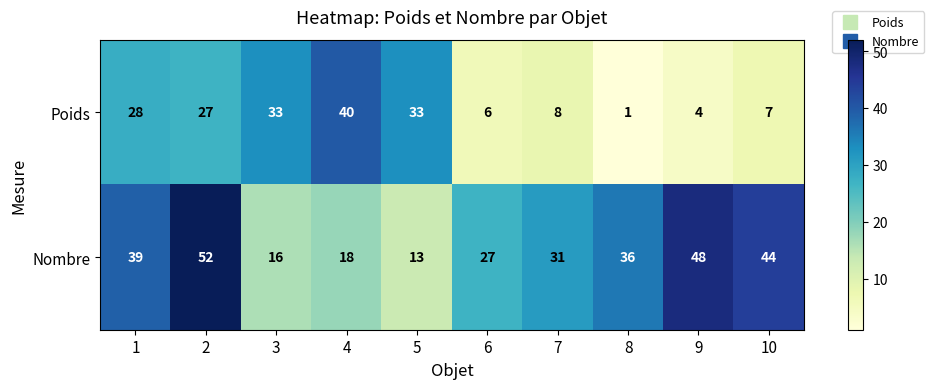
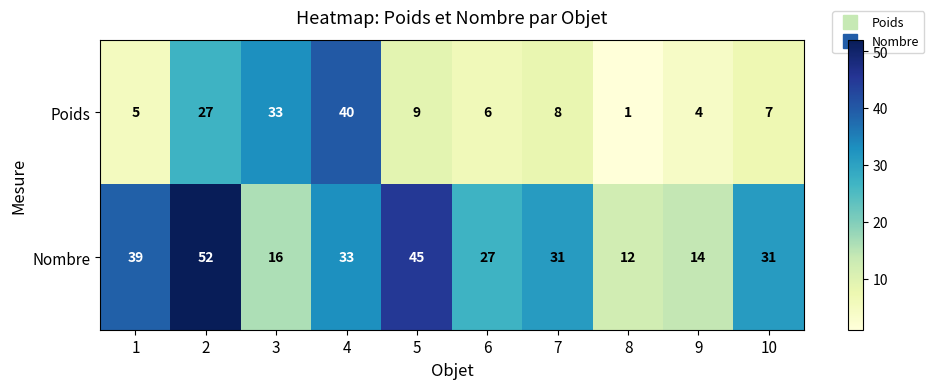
Poids, 1: 28 -> 5
Poids, 5: 33 -> 9
Nombre, 4: 18 -> 33
Nombre, 5: 13 -> 45
Nombre, 8: 36 -> 12
Nombre, 9: 48 -> 14
Nombre, 10: 44 -> 31
